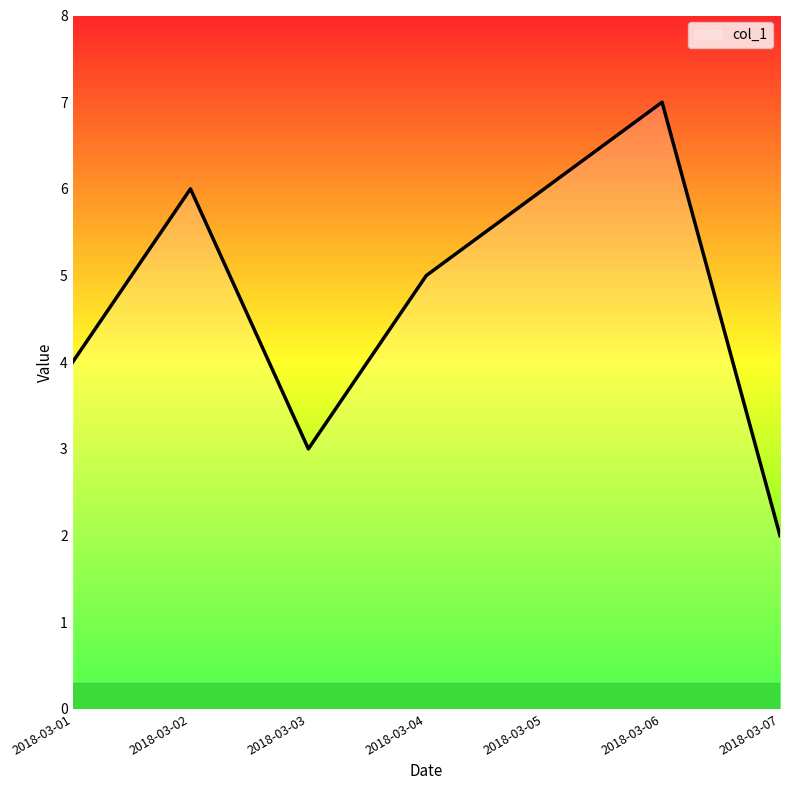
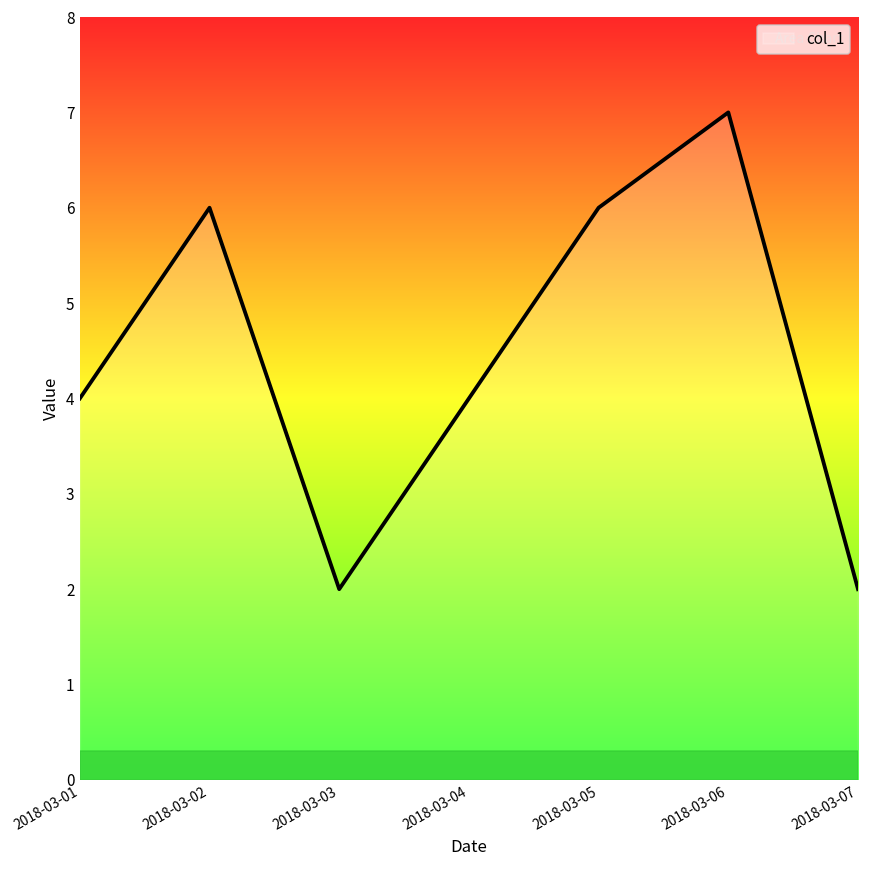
2018-03-03: 3 -> 2
2018-03-04: 5 -> 4
